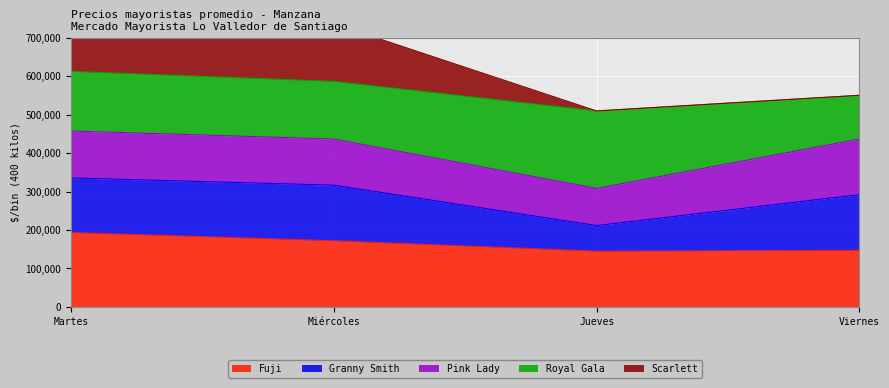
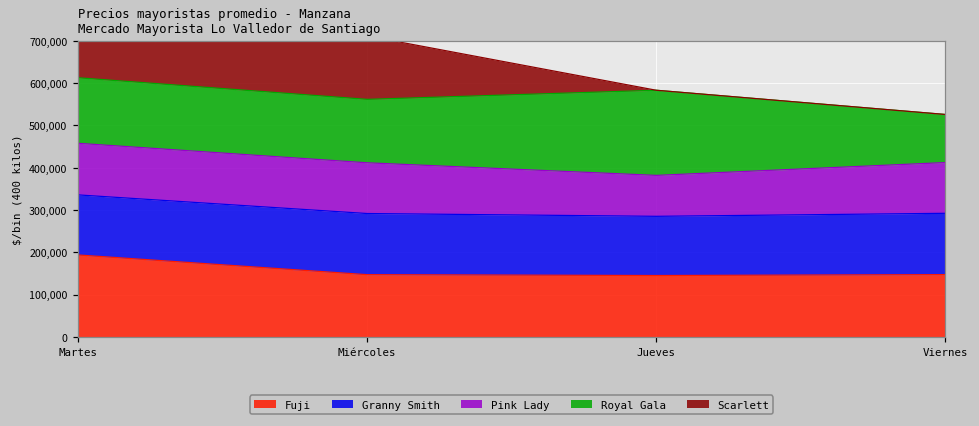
Fuji, Miércoles: 170,000 -> 150,000
Granny Smith, Jueves: 70,000 -> 140,000
Pink Lady, Viernes: 140,000 -> 120,000
